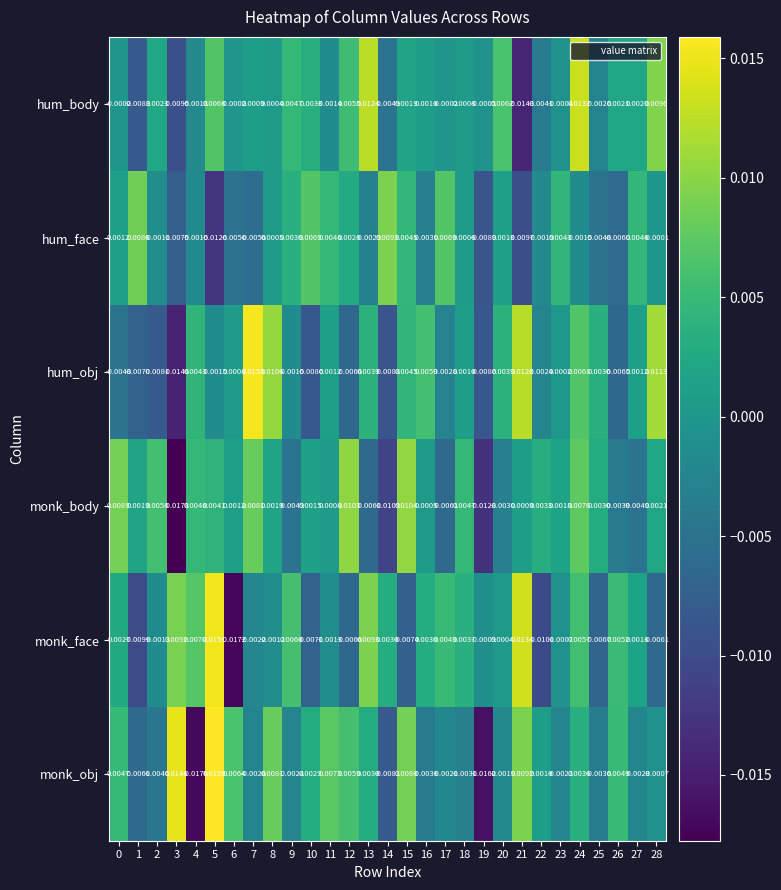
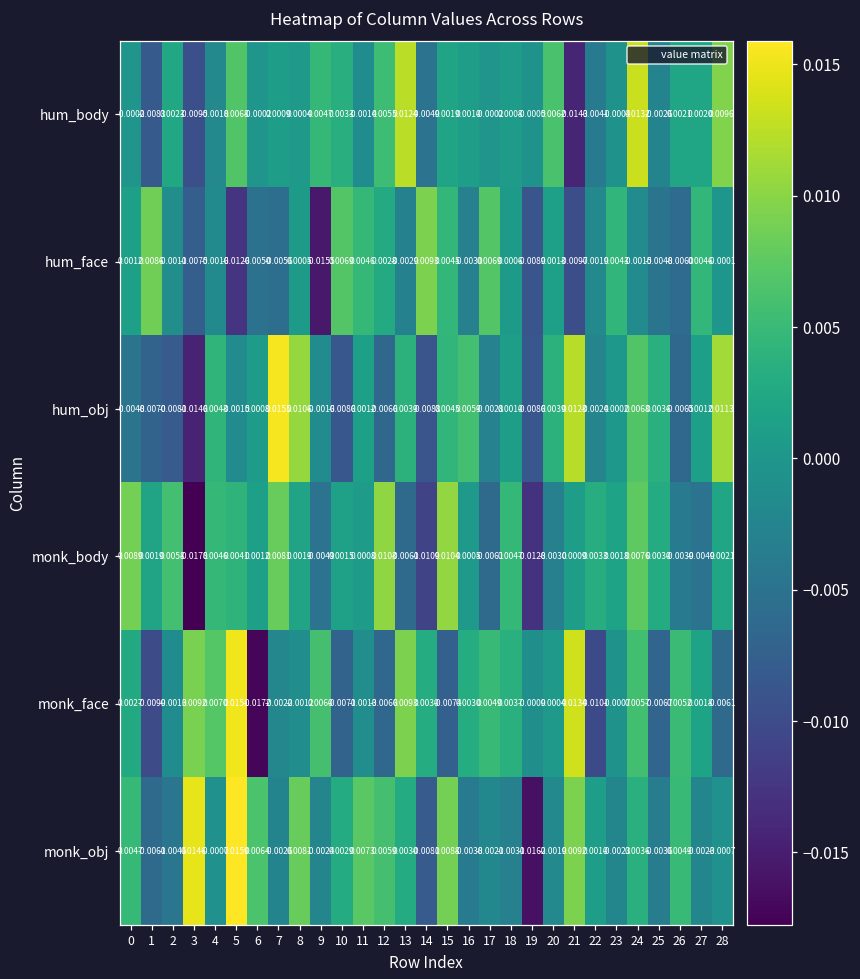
hum_face, 9: 0.0036 -> -0.0155
monk_obj, 4: -0.0170 -> -0.0007
